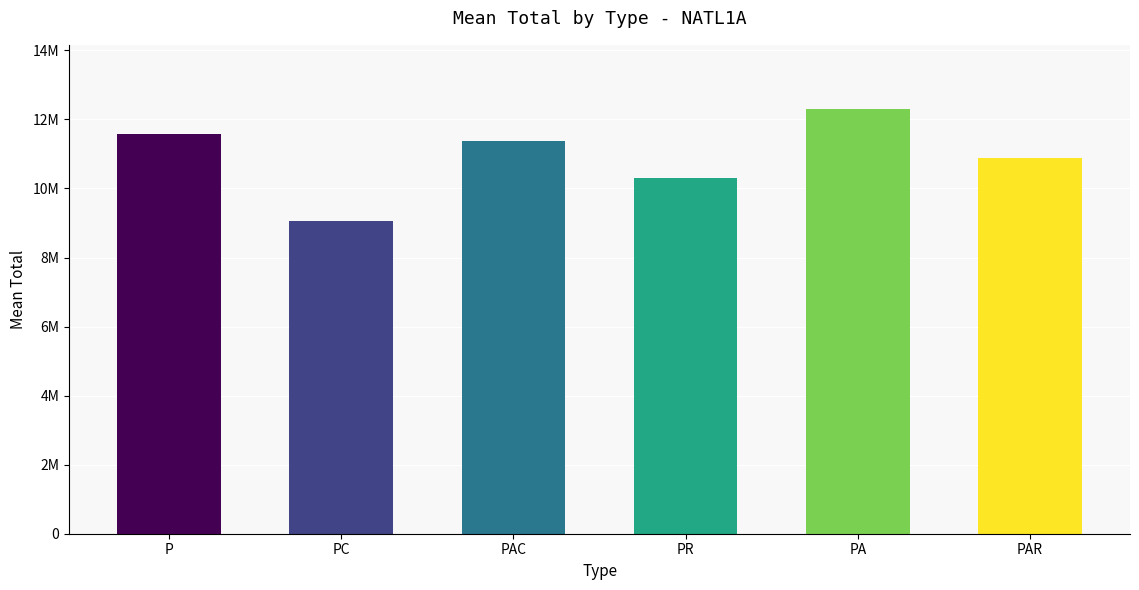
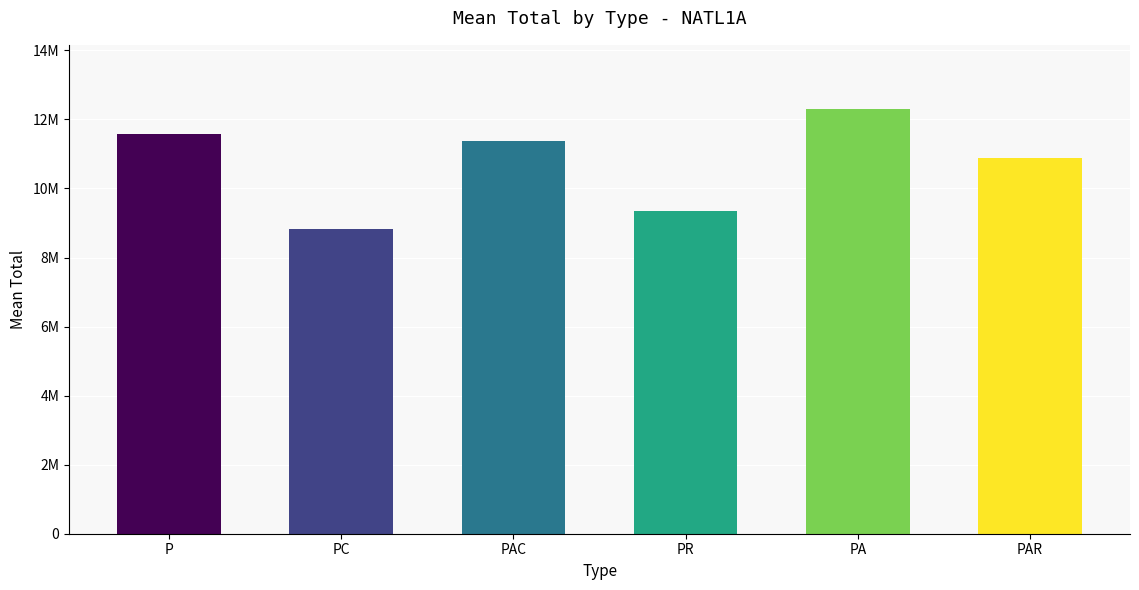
PC: 9000000 -> 8800000
PR: 10300000 -> 9300000
